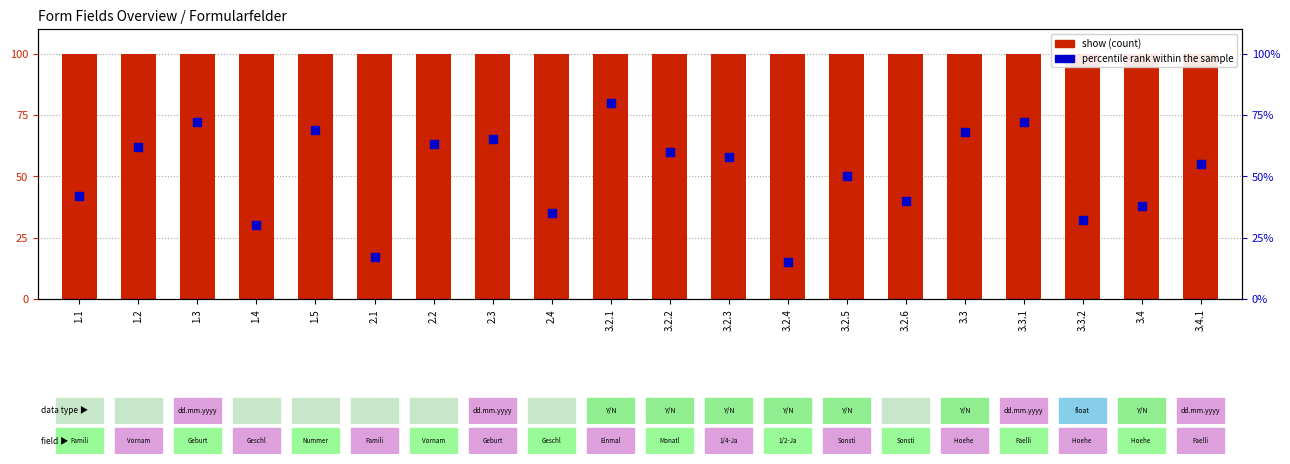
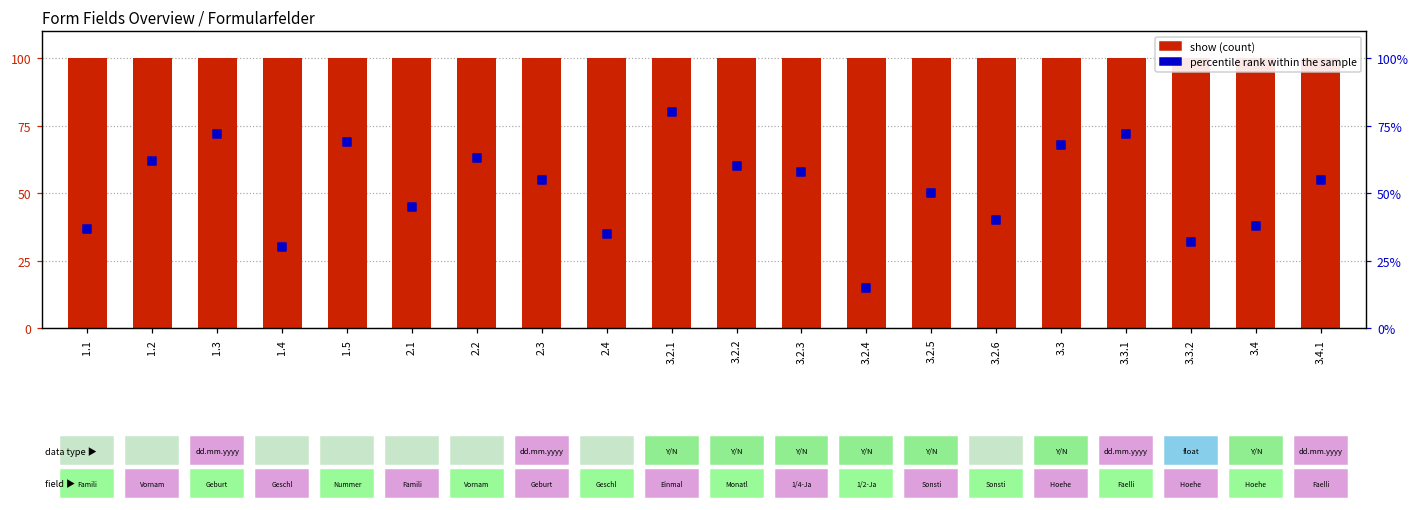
percentile rank within the sample, 1.1: 42% -> 37%
percentile rank within the sample, 2.1: 17% -> 45%
percentile rank within the sample, 2.3: 65% -> 55%
